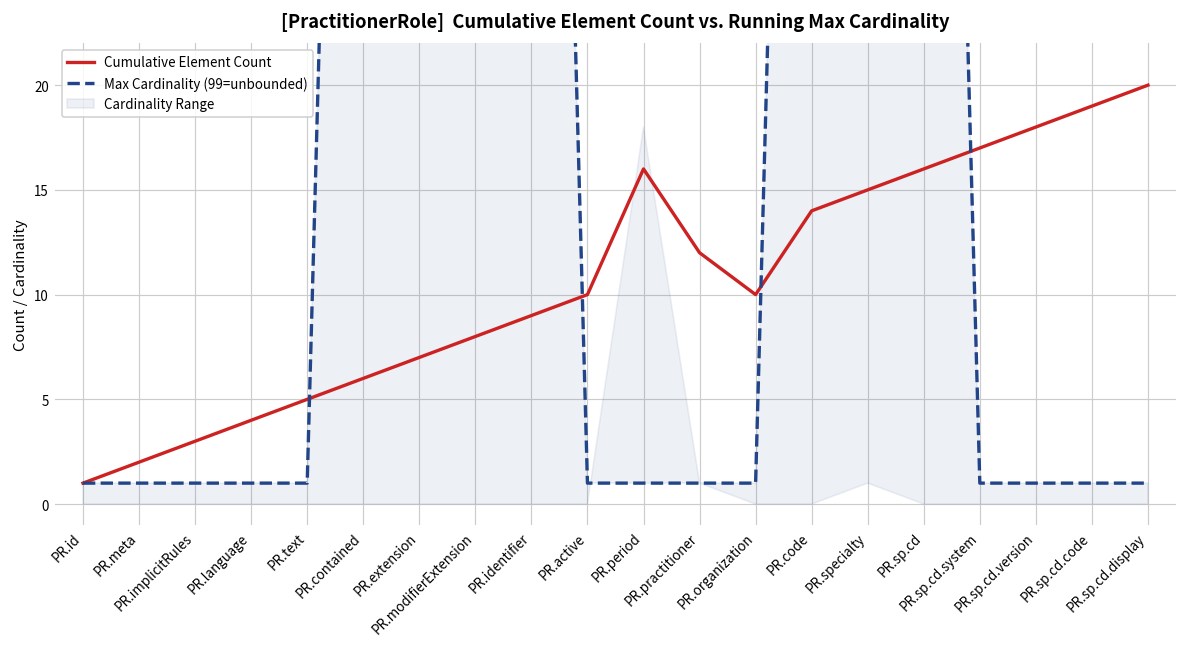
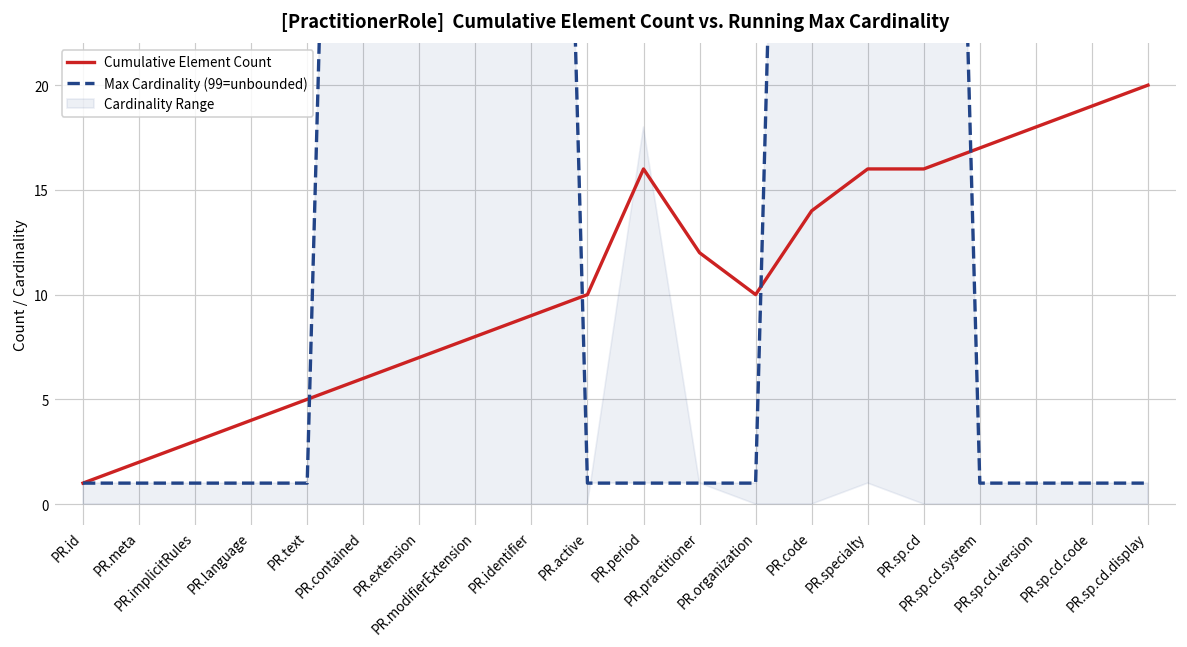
Cumulative Element Count, PR.specialty: 15 -> 16
